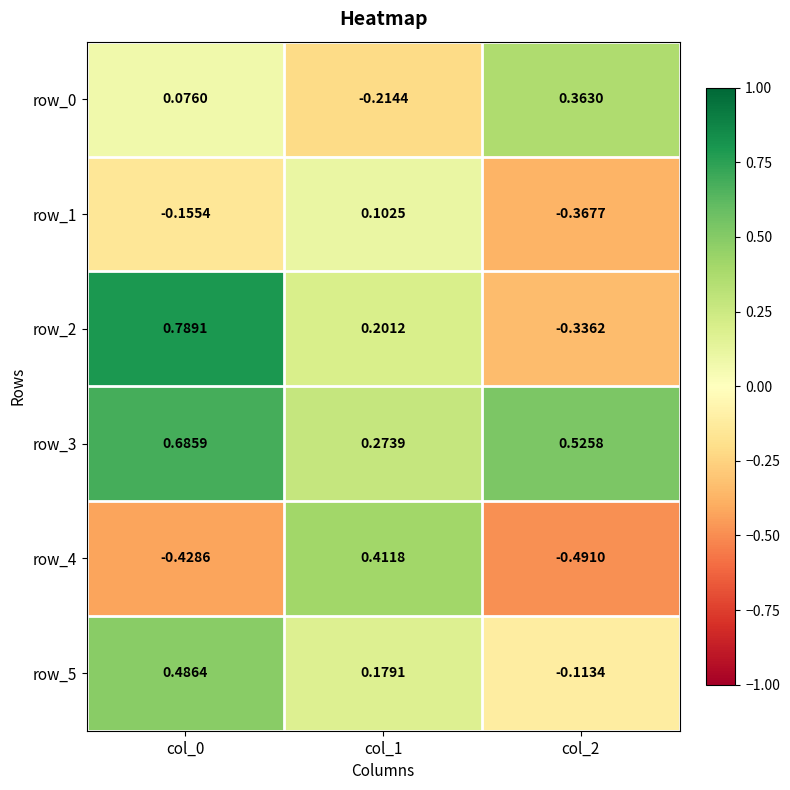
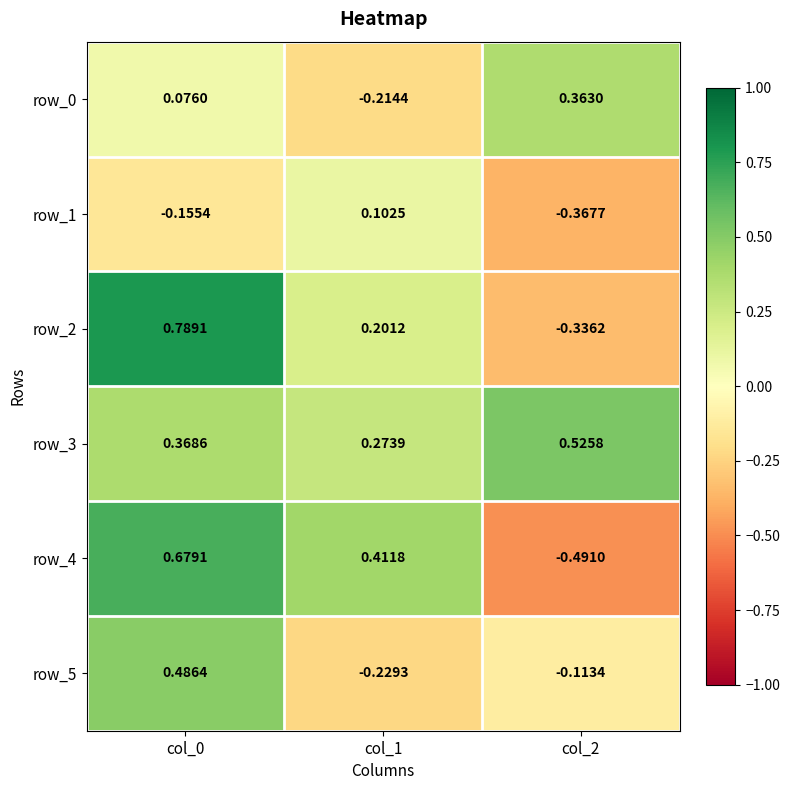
row_3, col_0: 0.6859 -> 0.3686
row_4, col_0: -0.4286 -> 0.6791
row_5, col_1: 0.1791 -> -0.2293
